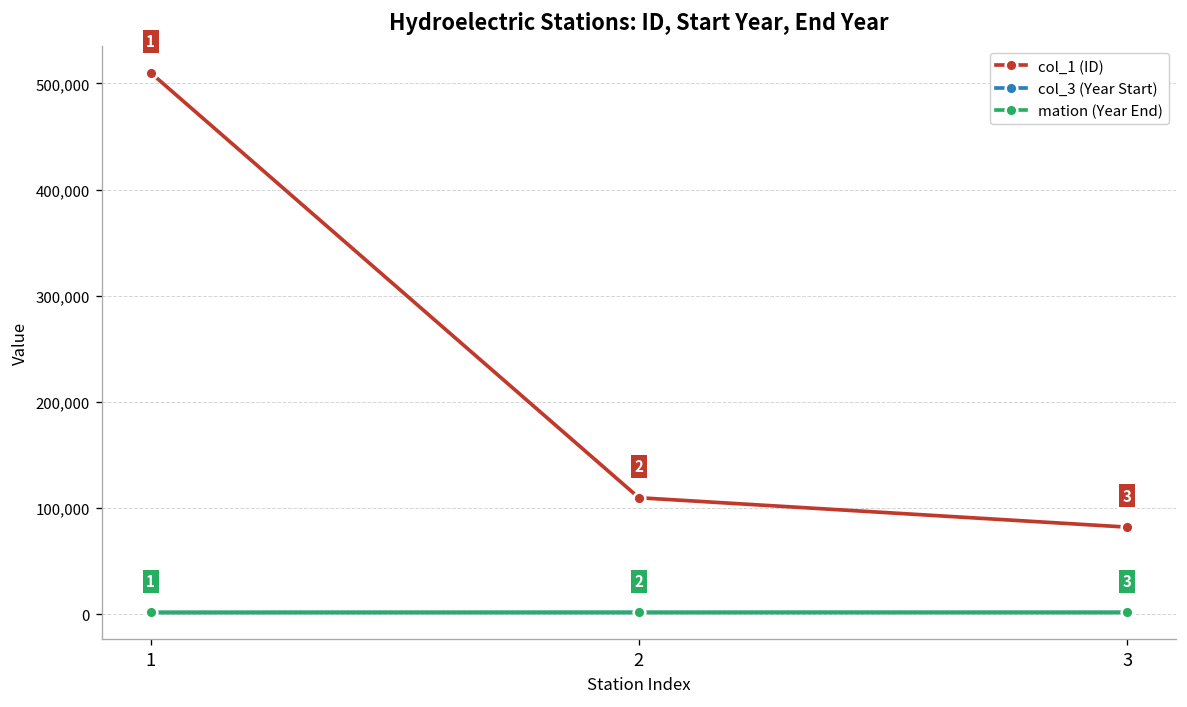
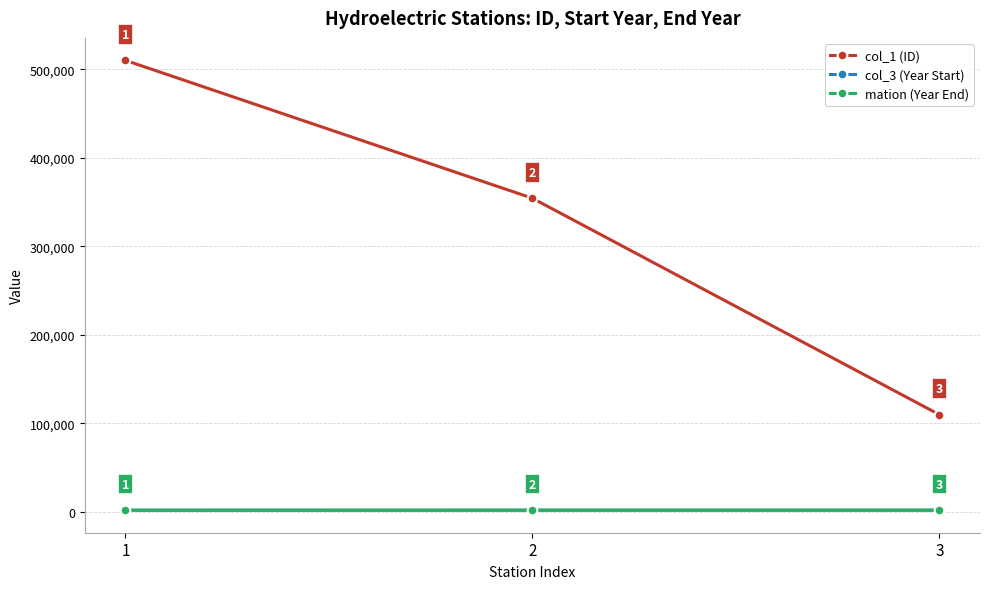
col_1 (ID), 2: 110,000 -> 350,000
col_1 (ID), 3: 80,000 -> 110,000
